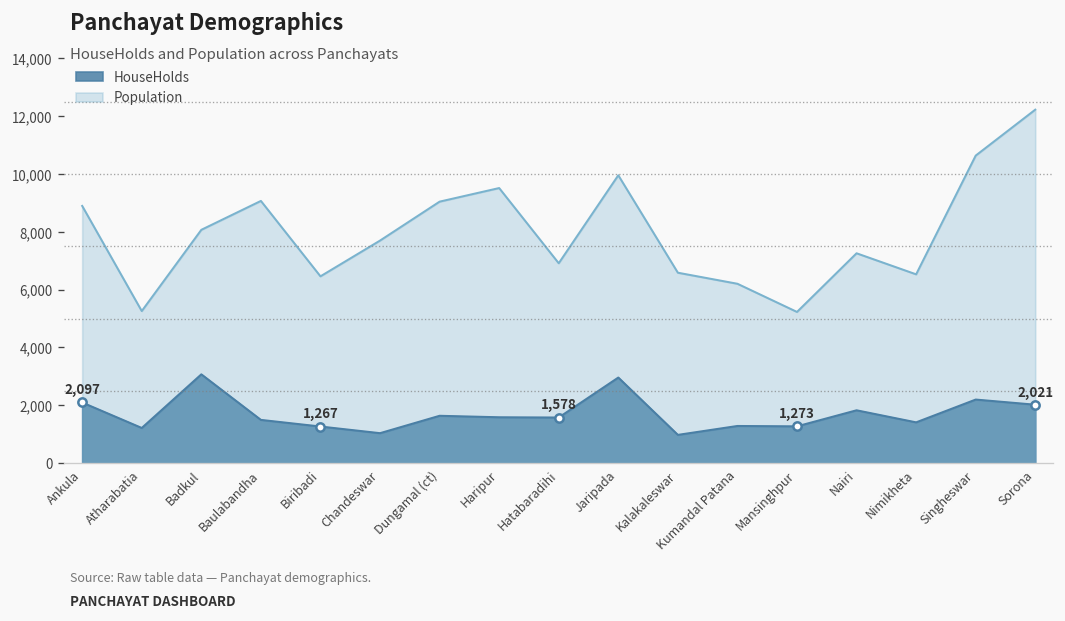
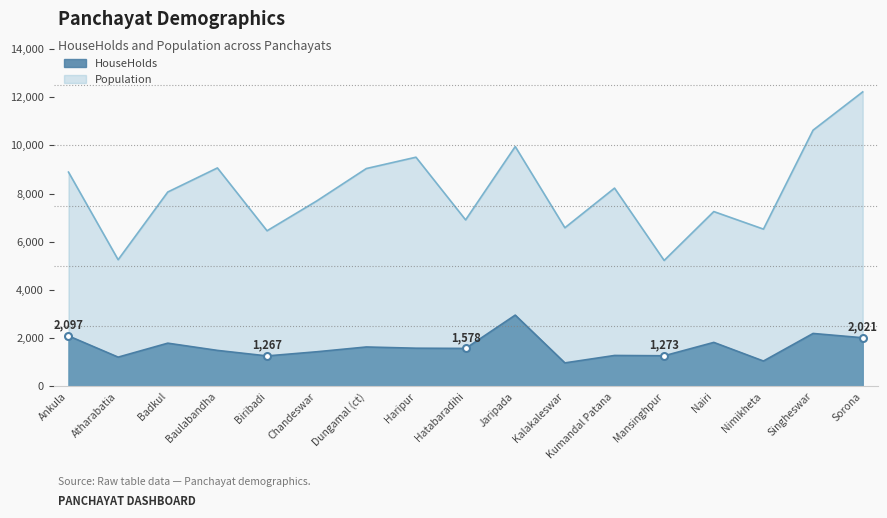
HouseHolds, Badkul: 3,100 -> 1,800
HouseHolds, Chandeswar: 1,000 -> 1,400
Population, Kumandal Patana: 6,200 -> 8,200
HouseHolds, Nimikheta: 1,400 -> 1,100
